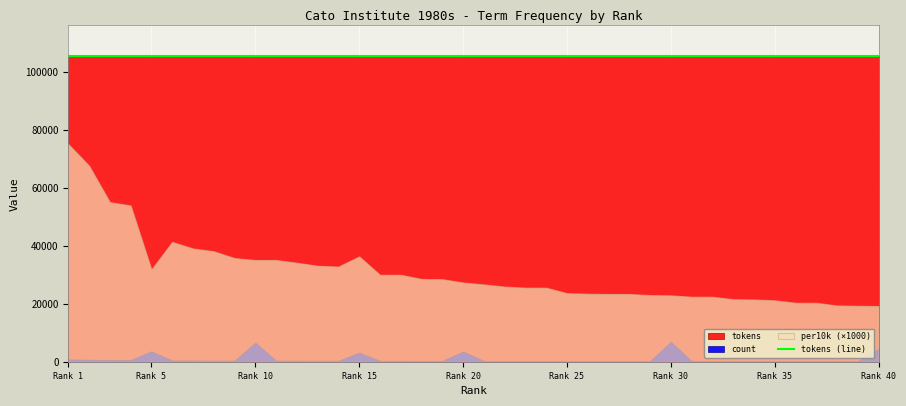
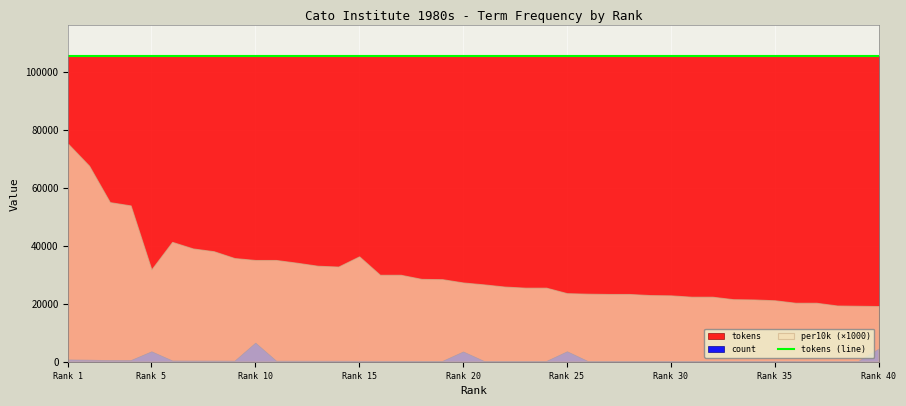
count, Rank 15: 3000 -> 0
count, Rank 25: 0 -> 4000
count, Rank 30: 7000 -> 0
